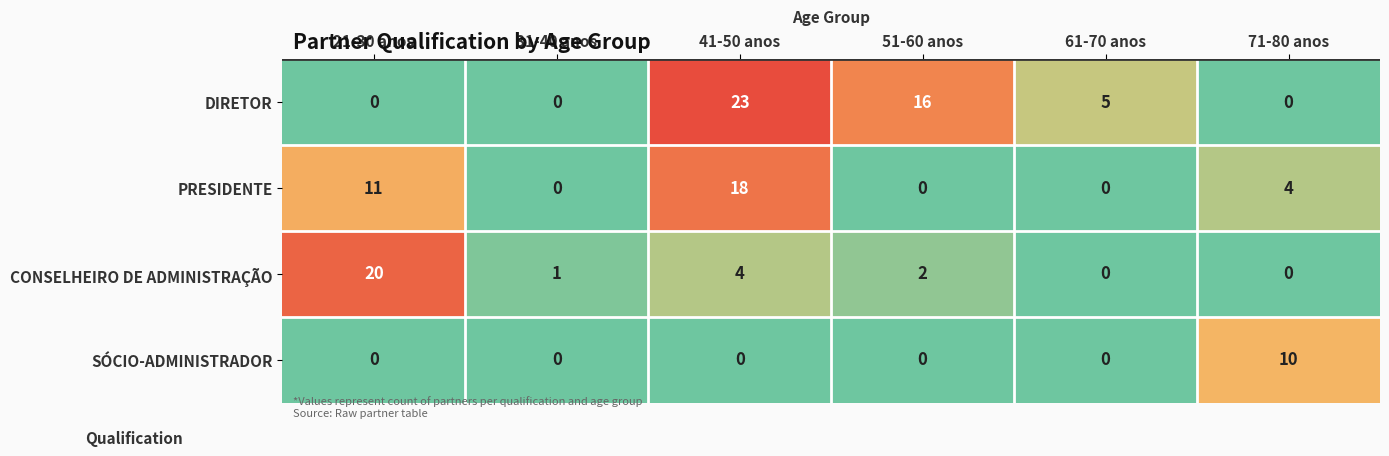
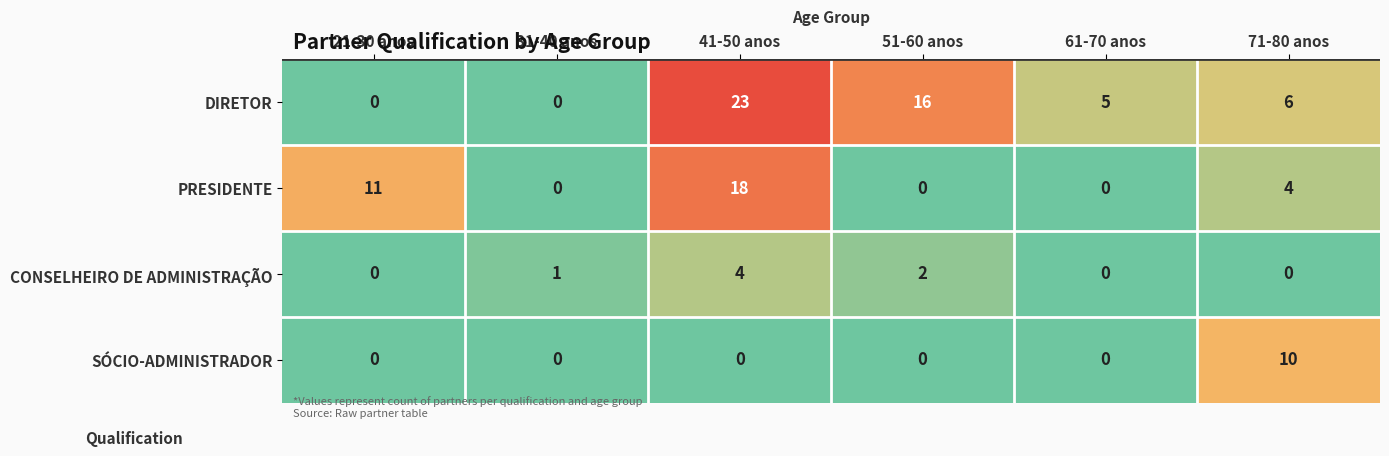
DIRETOR, 71-80 anos: 0 -> 6
CONSELHEIRO DE ADMINISTRAÇÃO, 21-30 anos: 20 -> 0
